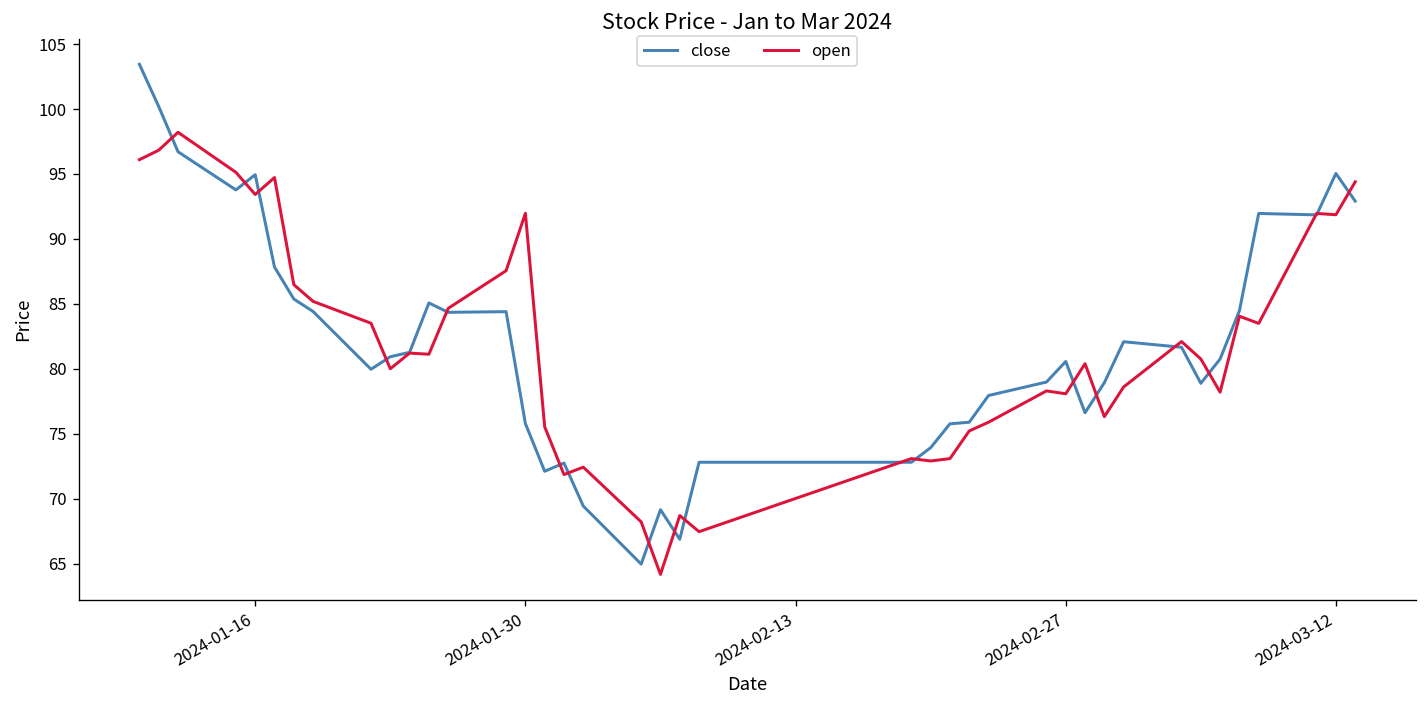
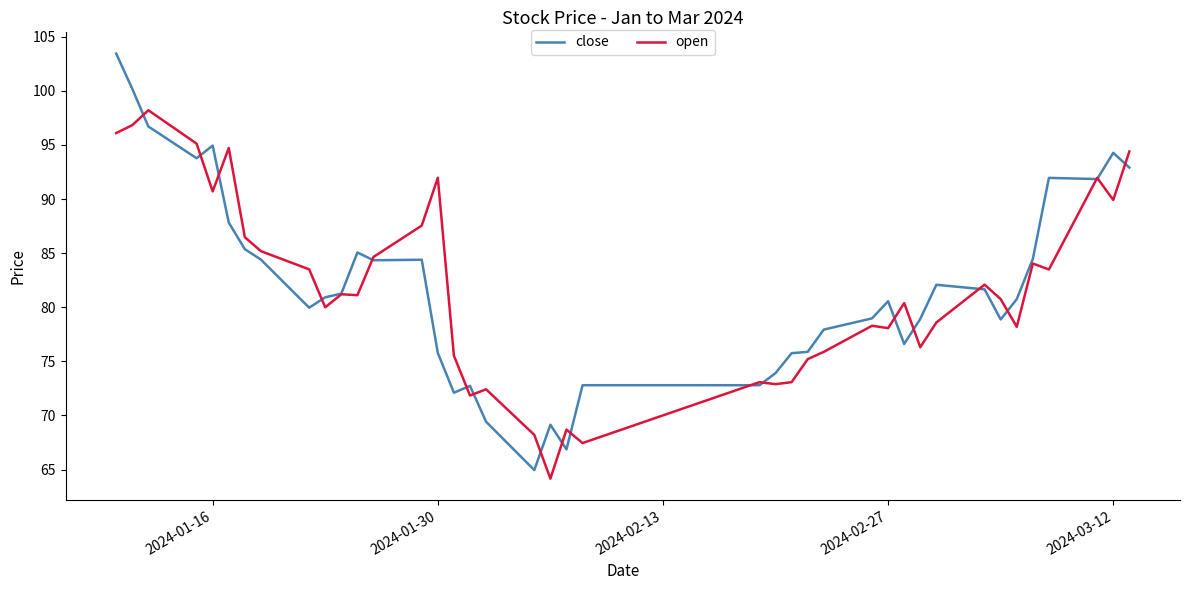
open, 2024-01-16: 93.4 -> 90.7
close, 2024-03-12: 95.0 -> 94.3
open, 2024-03-12: 91.9 -> 89.9
